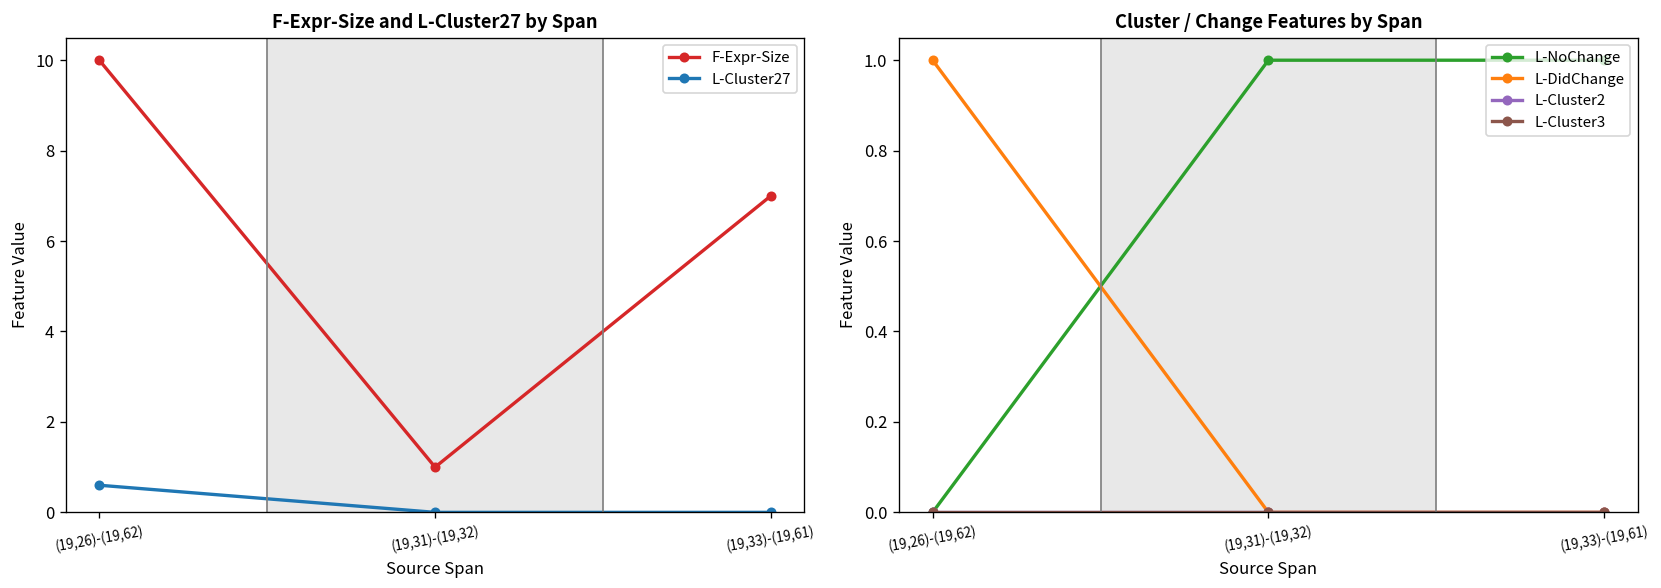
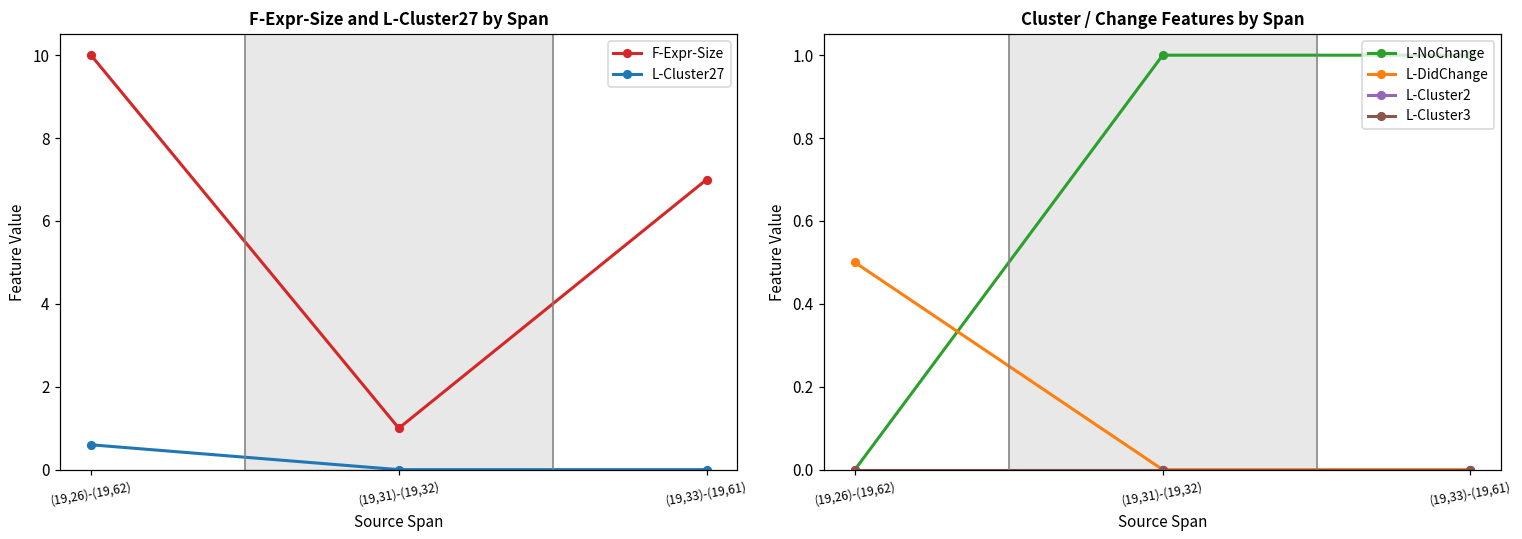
Cluster / Change Features by Span, L-DidChange, (19,26)-(19,62): 1.0 -> 0.5
